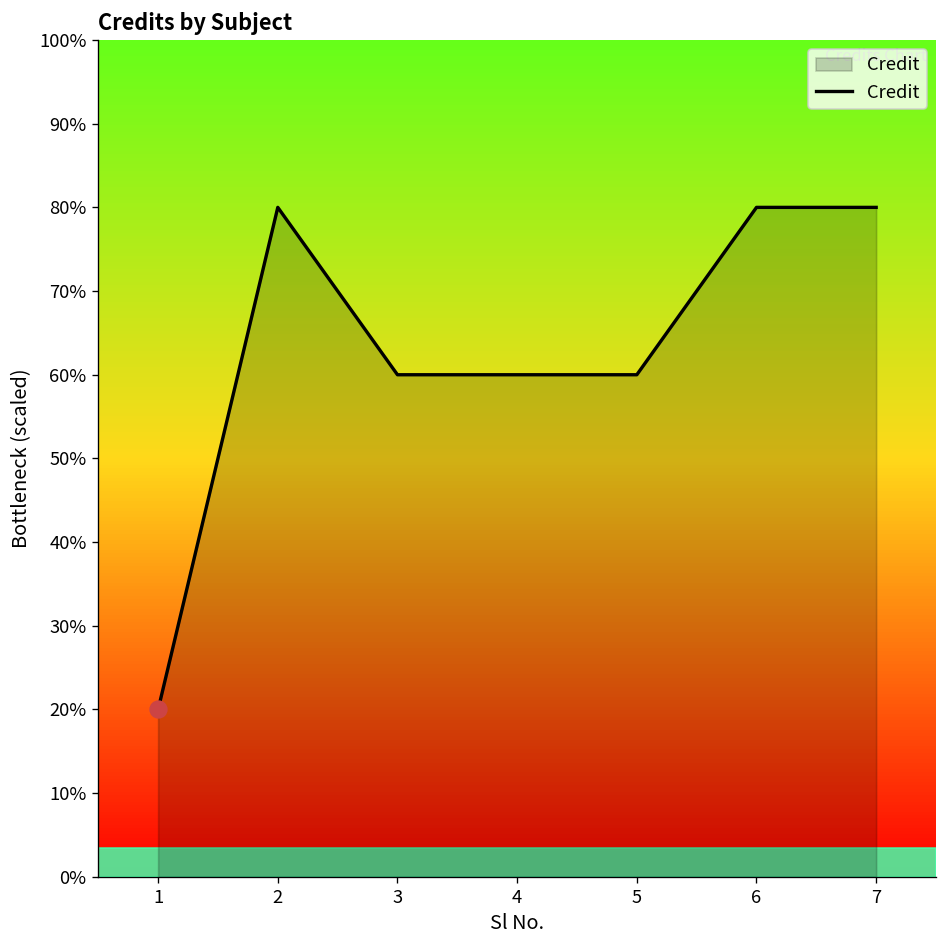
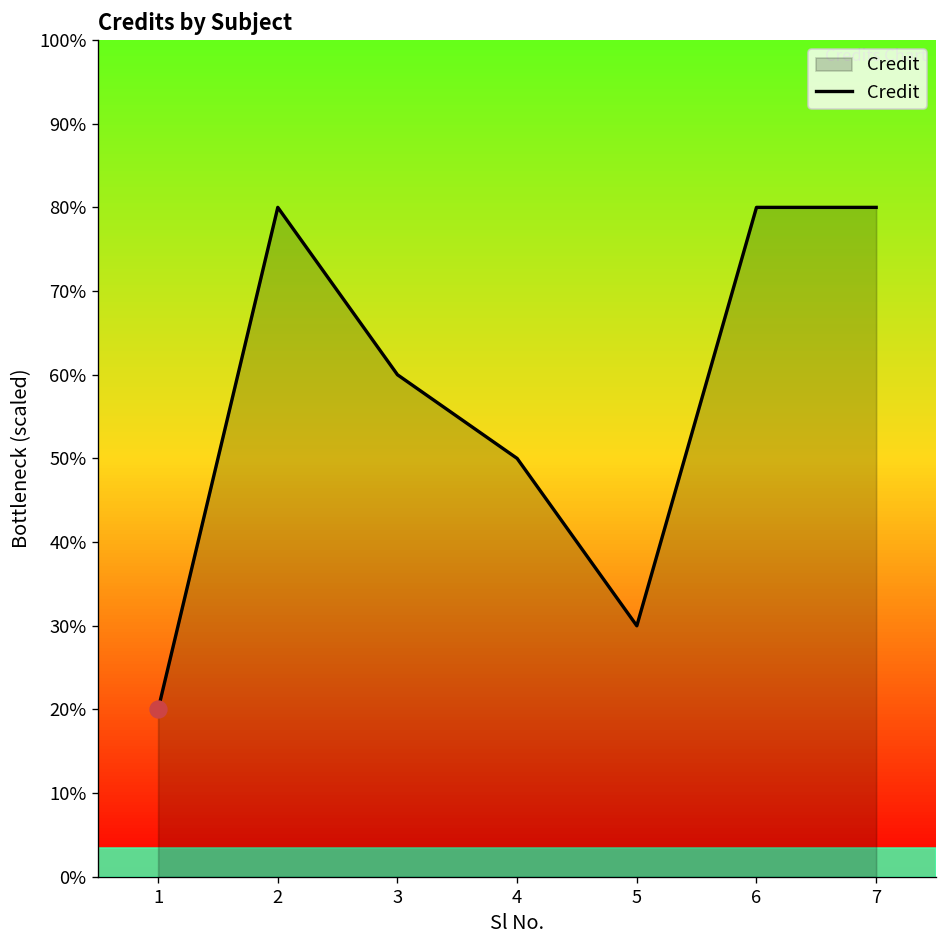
Credit, 4: 60% -> 50%
Credit, 5: 60% -> 30%
